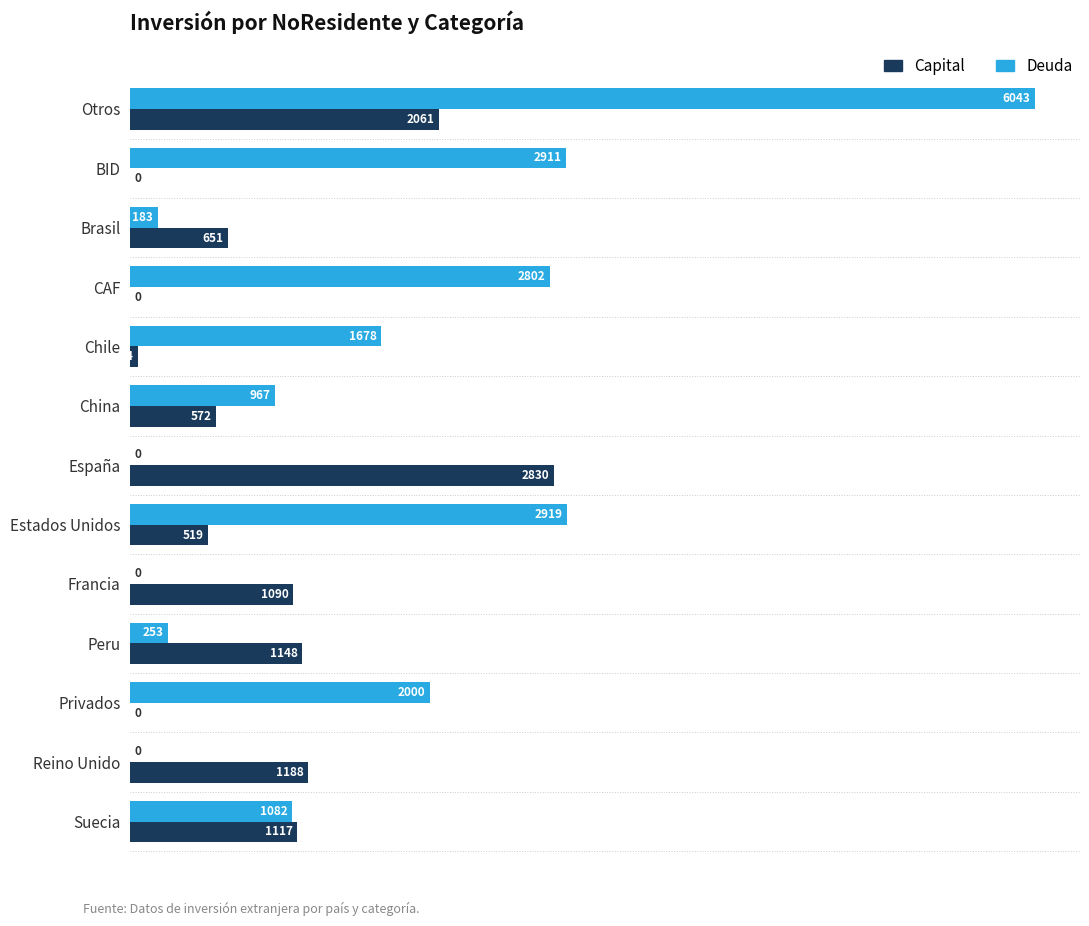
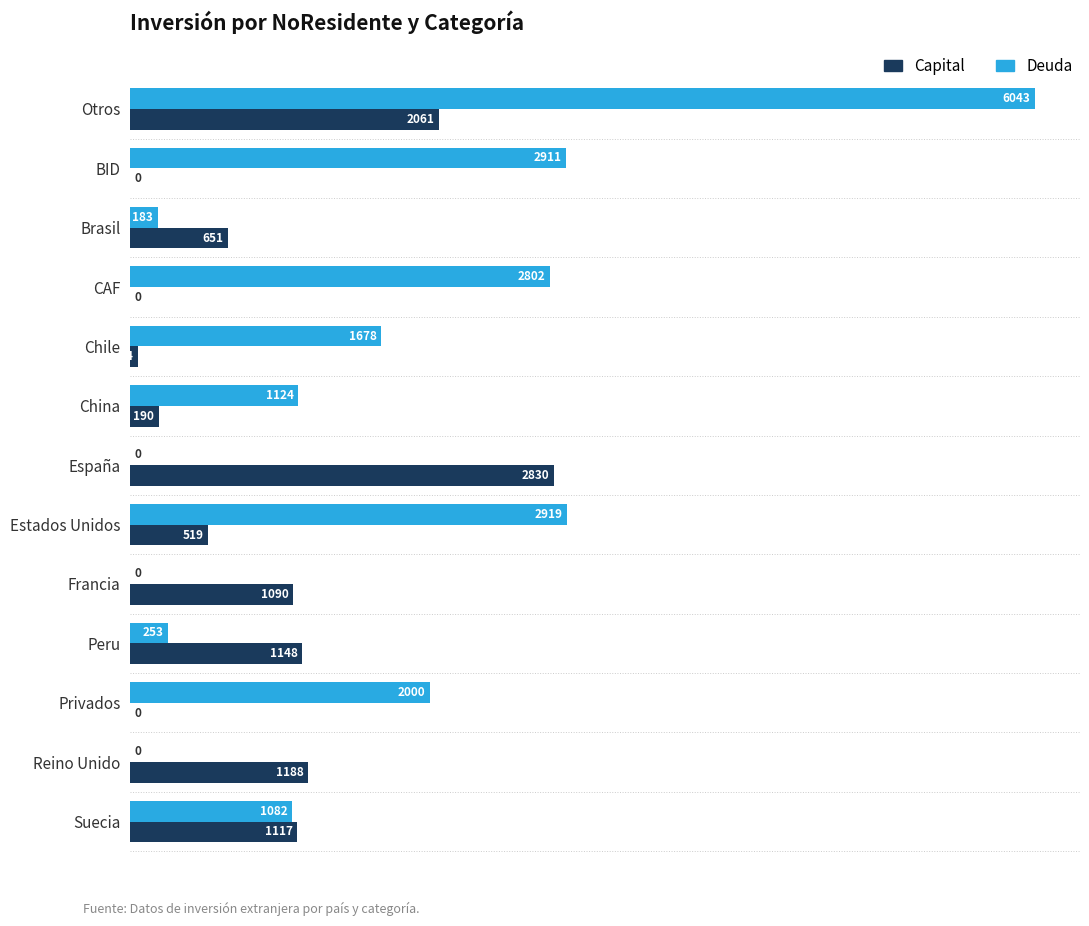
Deuda, China: 967 -> 1124
Capital, China: 572 -> 190
